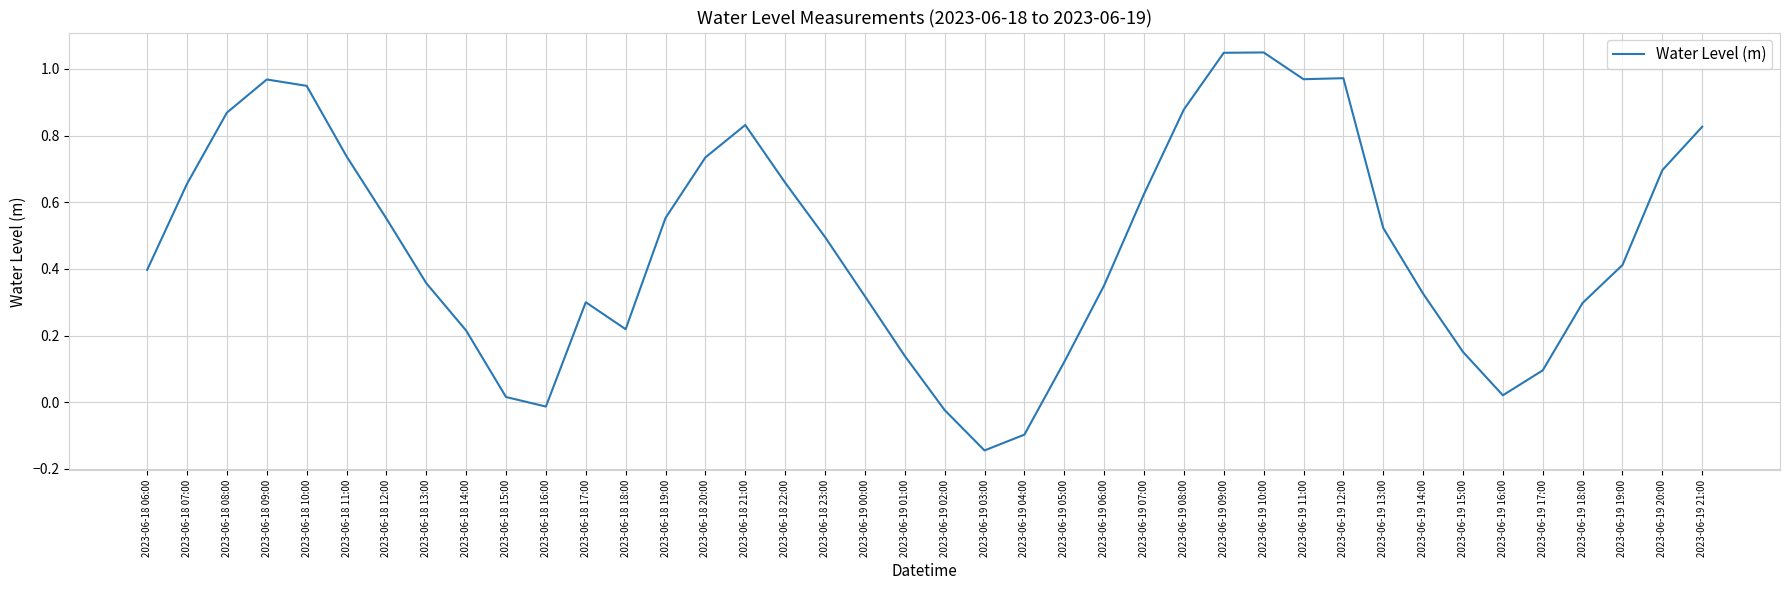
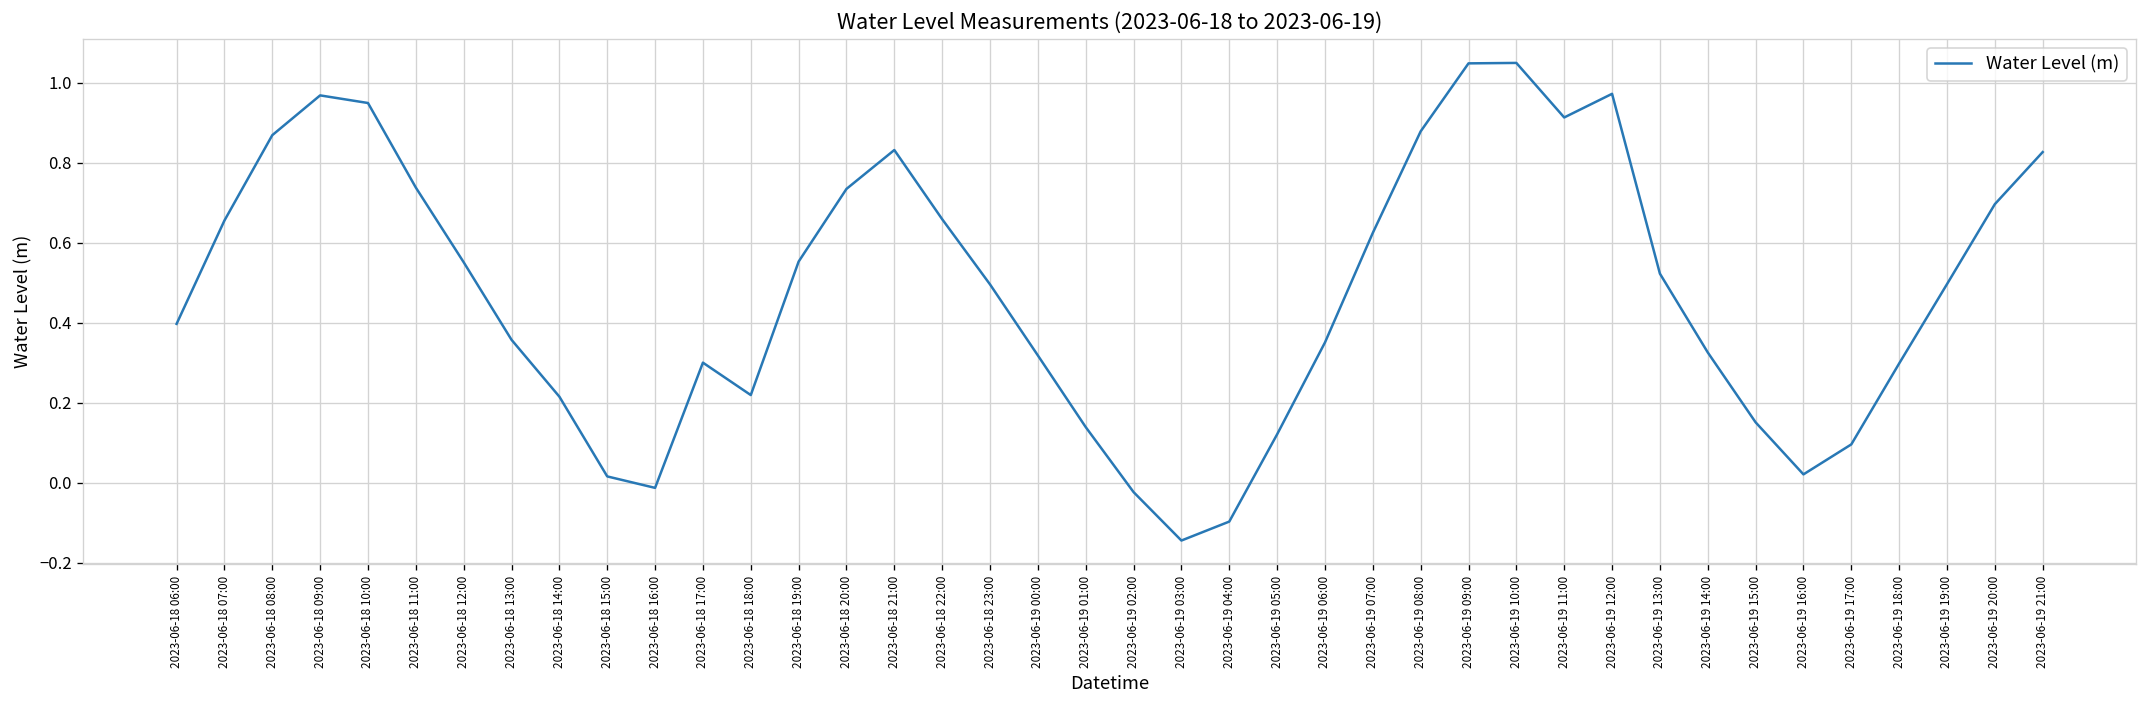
2023-06-19 11:00: 0.97 -> 0.91
2023-06-19 19:00: 0.41 -> 0.50
